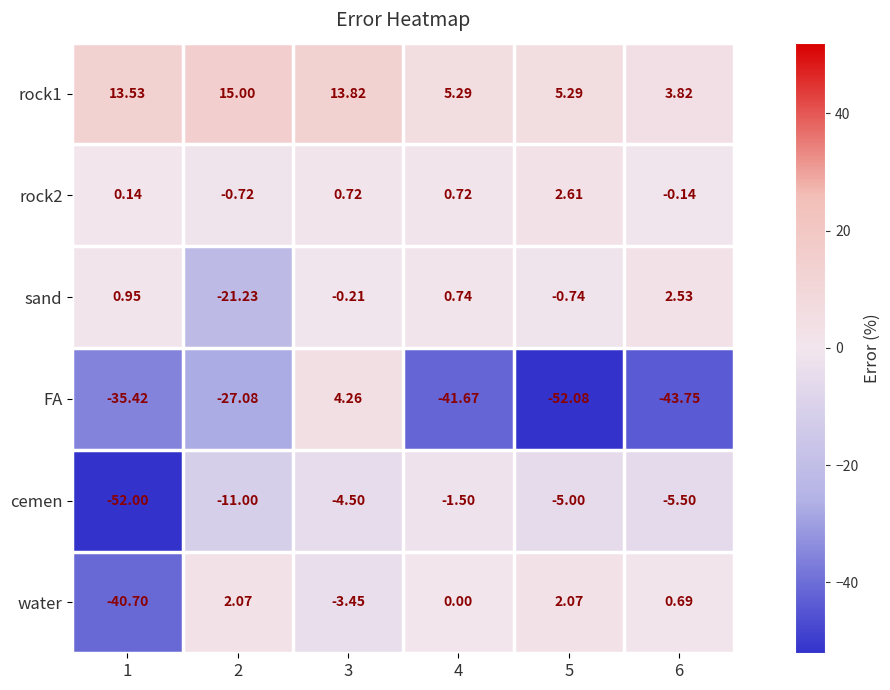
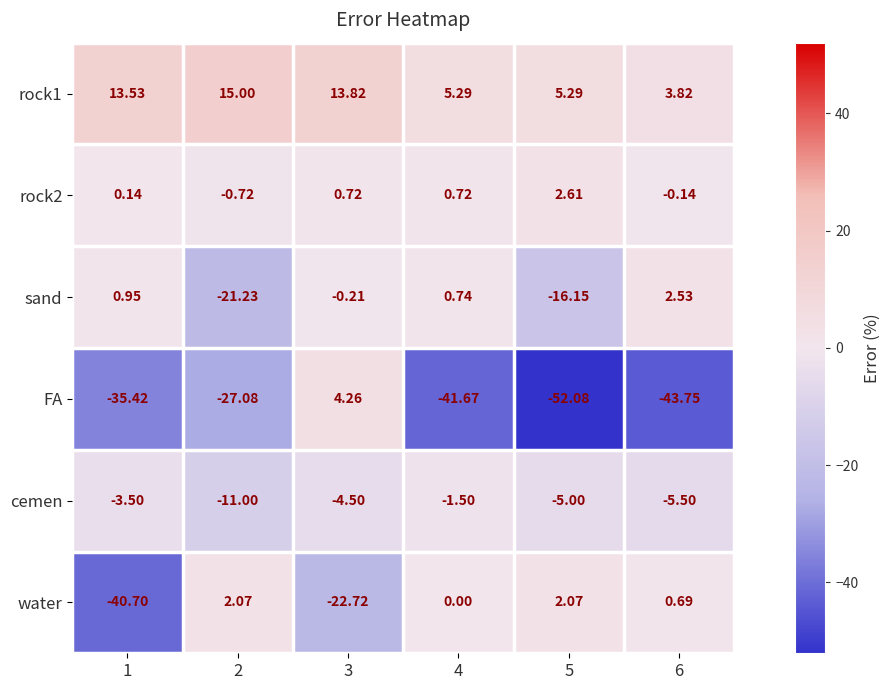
sand, 5: -0.74 -> -16.15
cemen, 1: -52.00 -> -3.50
water, 3: -3.45 -> -22.72
